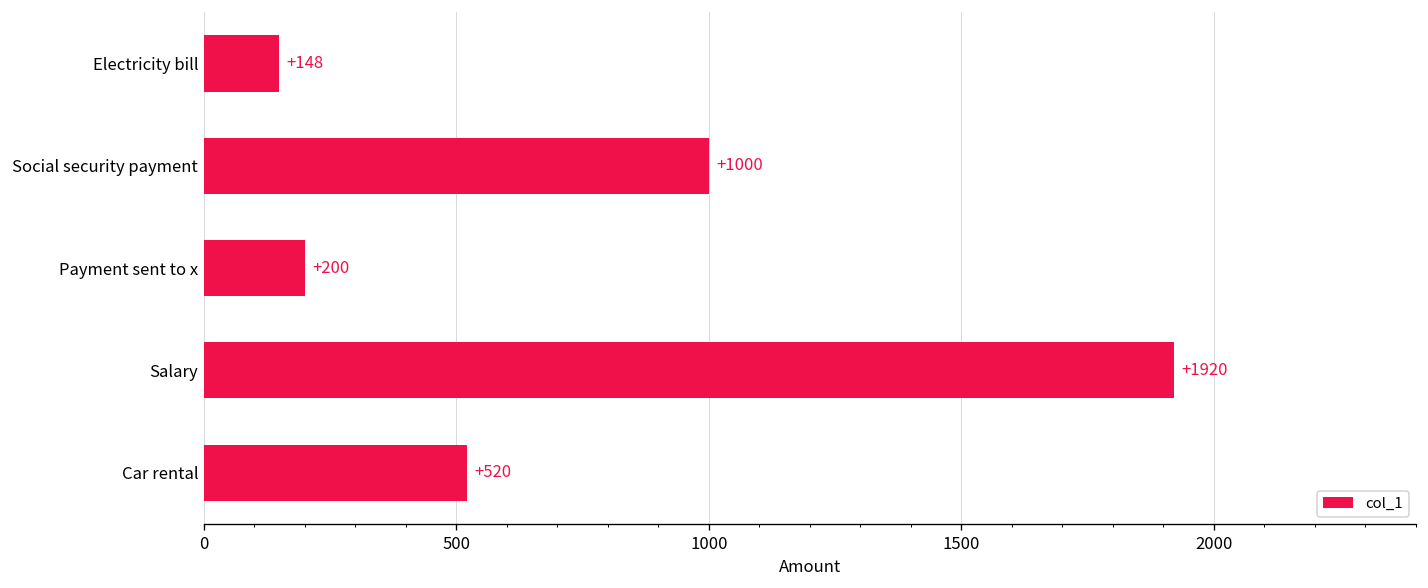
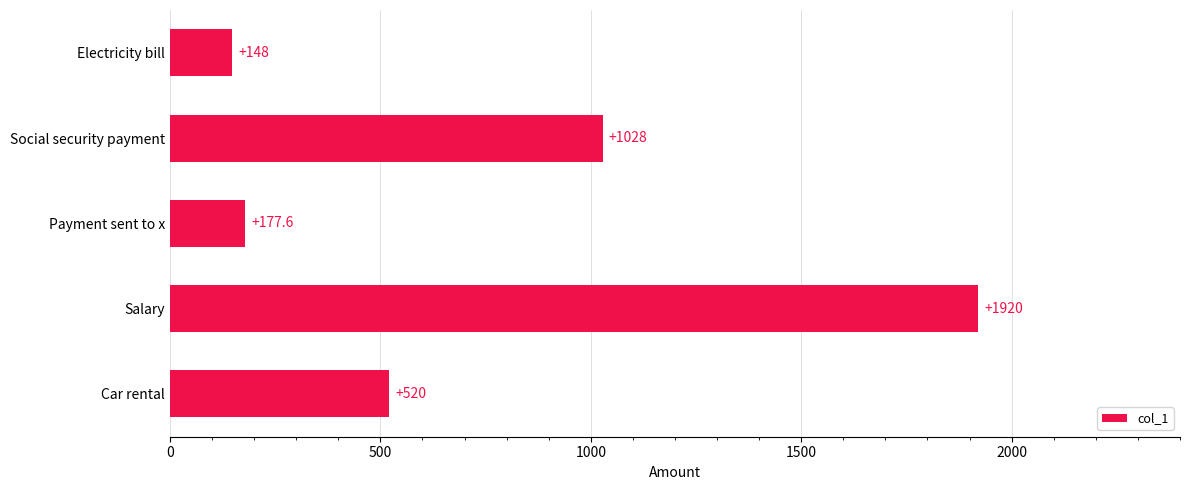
Social security payment: +1000 -> +1028
Payment sent to x: +200 -> +177.6
